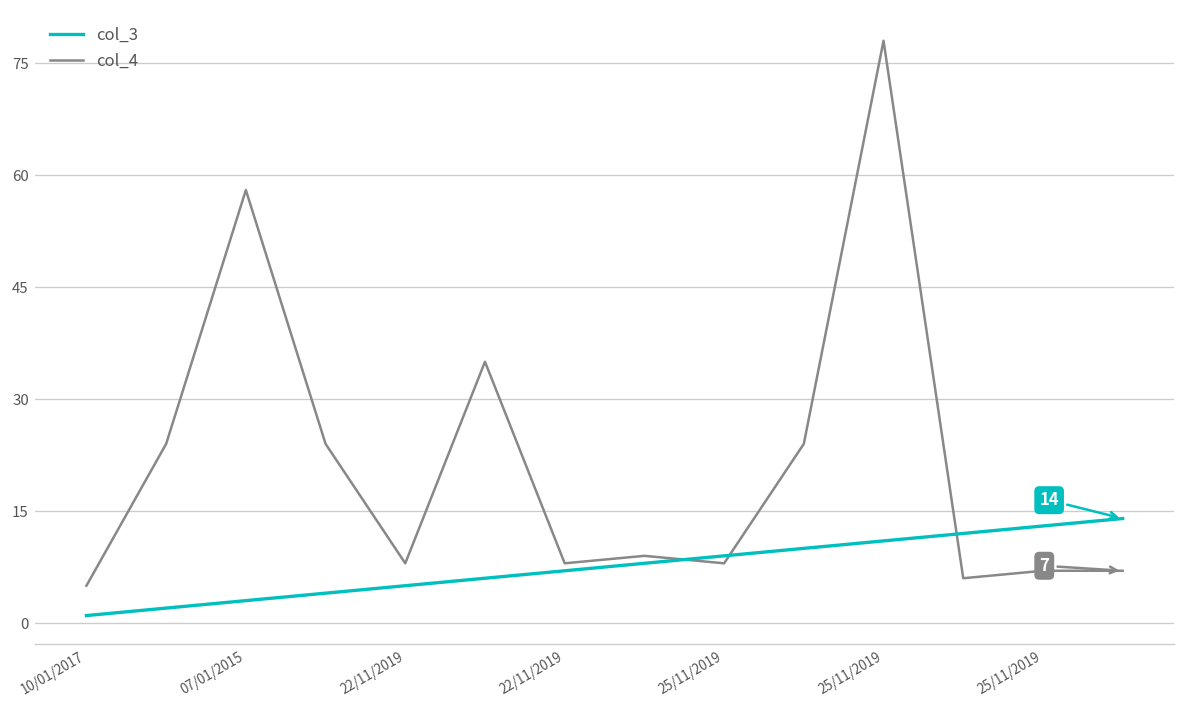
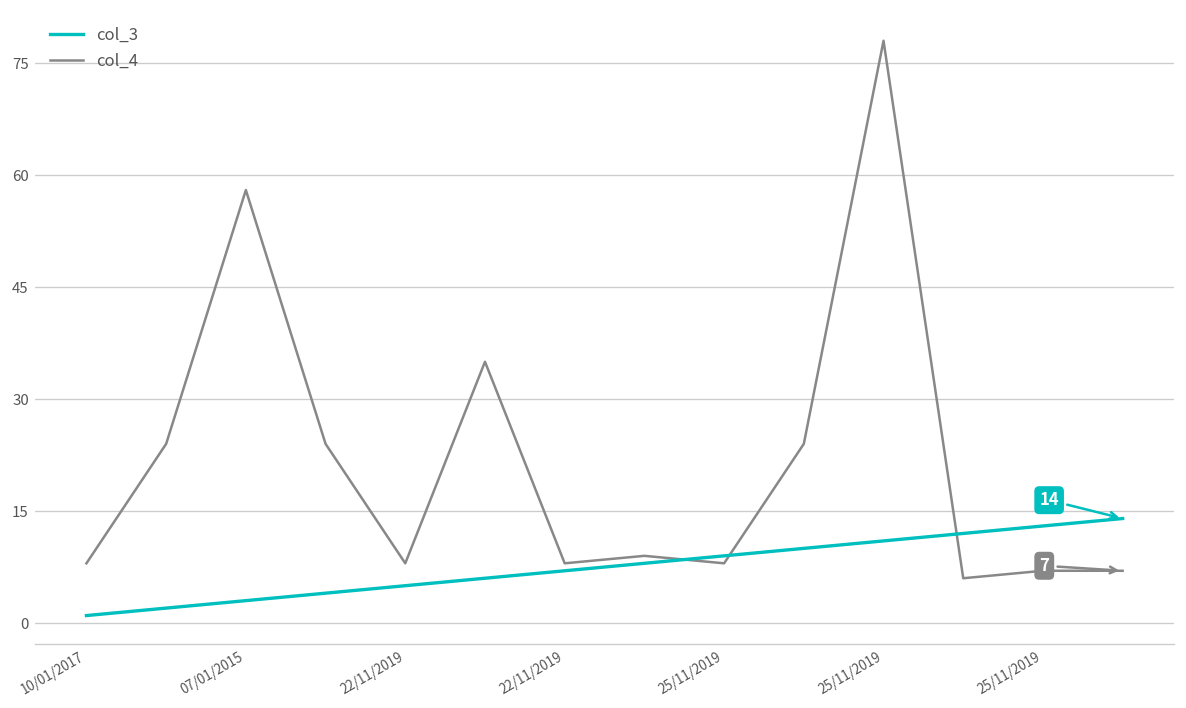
col_4, 10/01/2017: 5 -> 8
